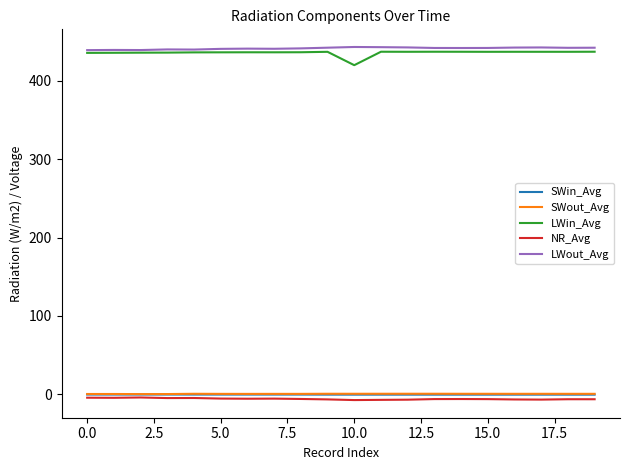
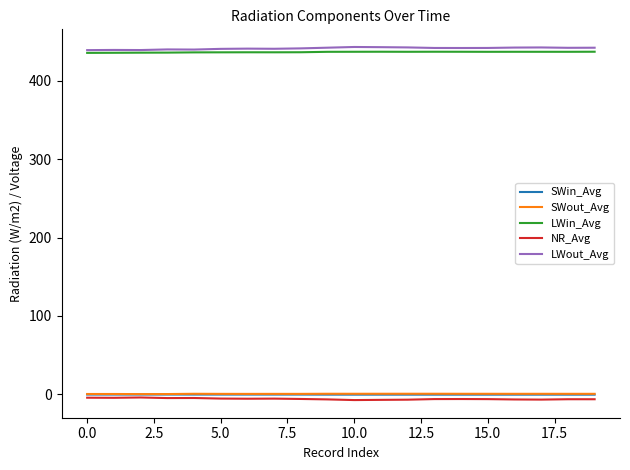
LWin_Avg, 10.0: 420 -> 440
